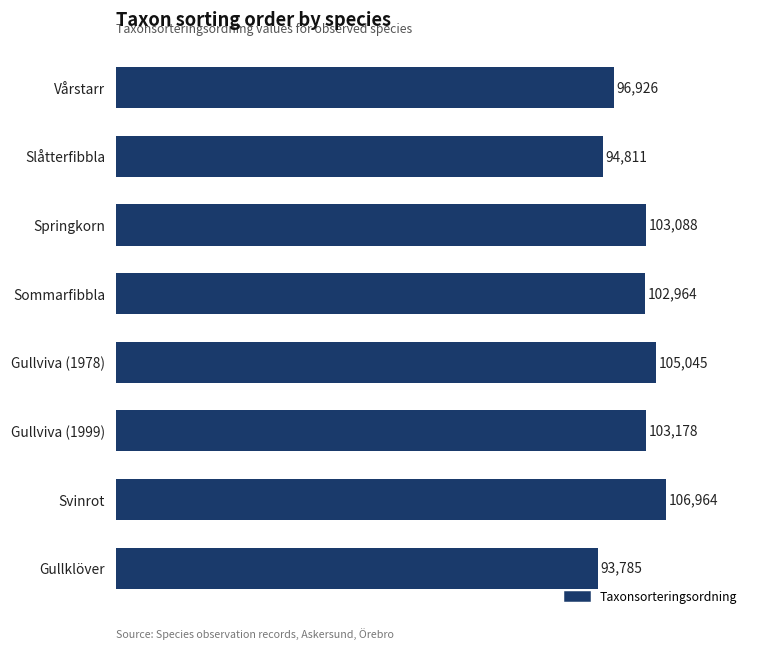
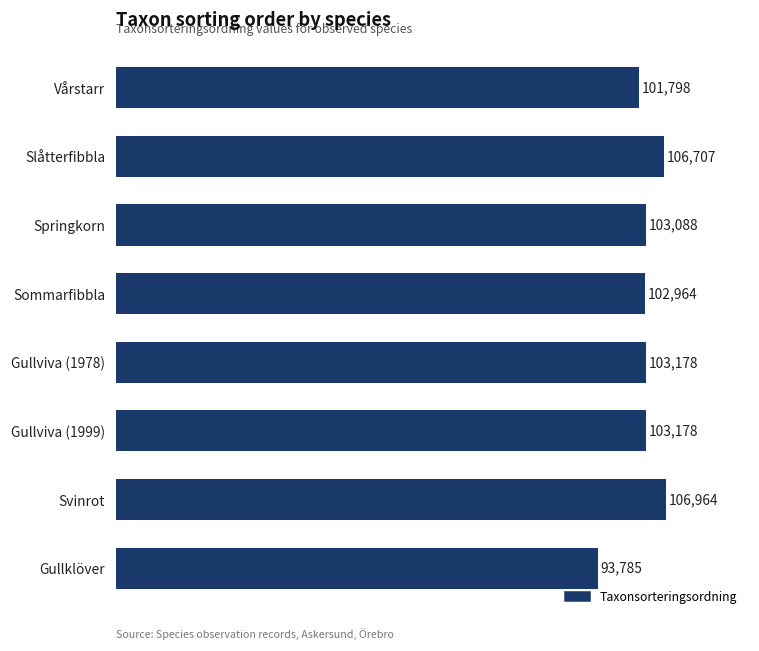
Vårstarr: 96,926 -> 101,798
Slåtterfibbla: 94,811 -> 106,707
Gullviva (1978): 105,045 -> 103,178
